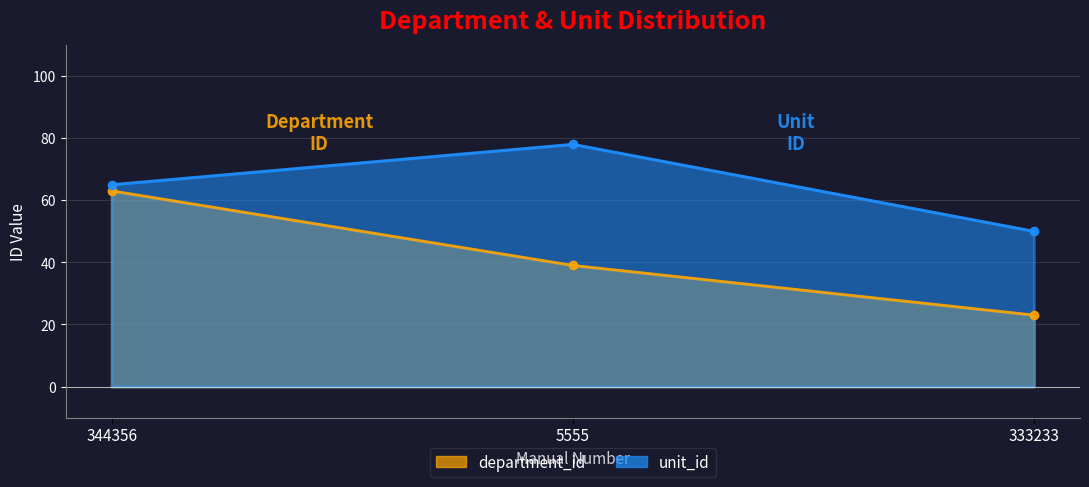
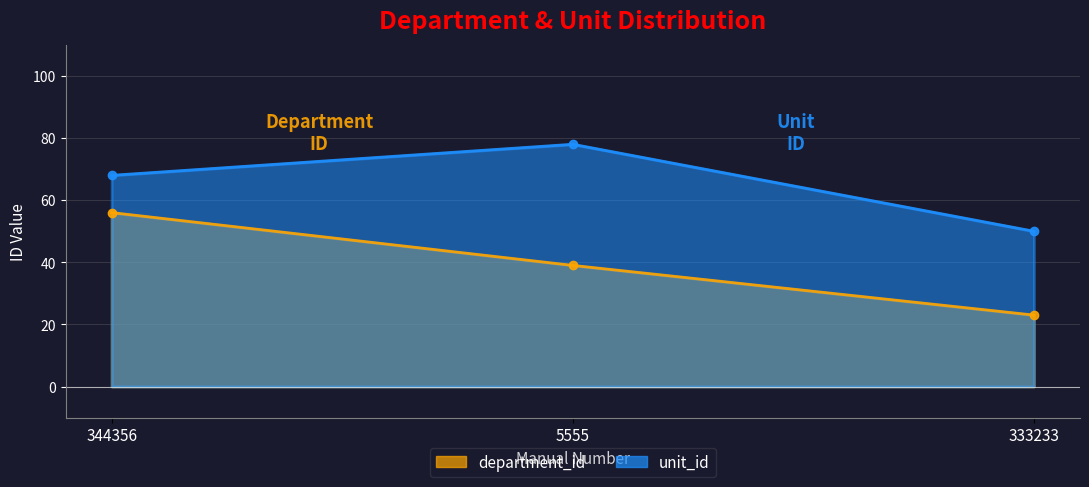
department_id, 344356: 63 -> 56
unit_id, 344356: 65 -> 68
